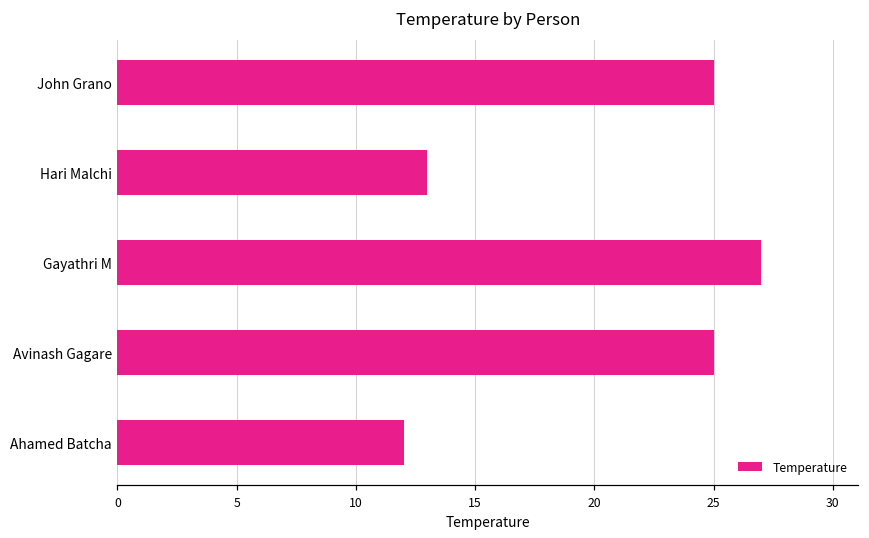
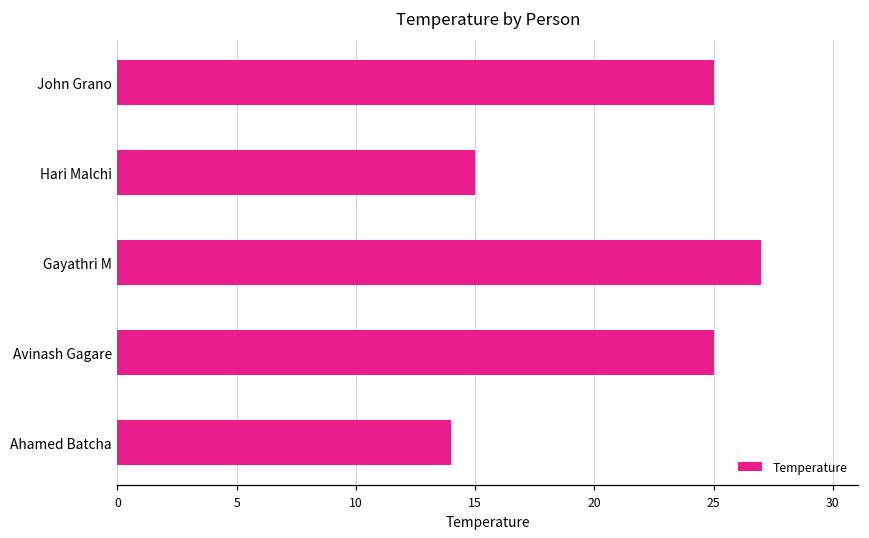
Hari Malchi: 13 -> 15
Ahamed Batcha: 12 -> 14
